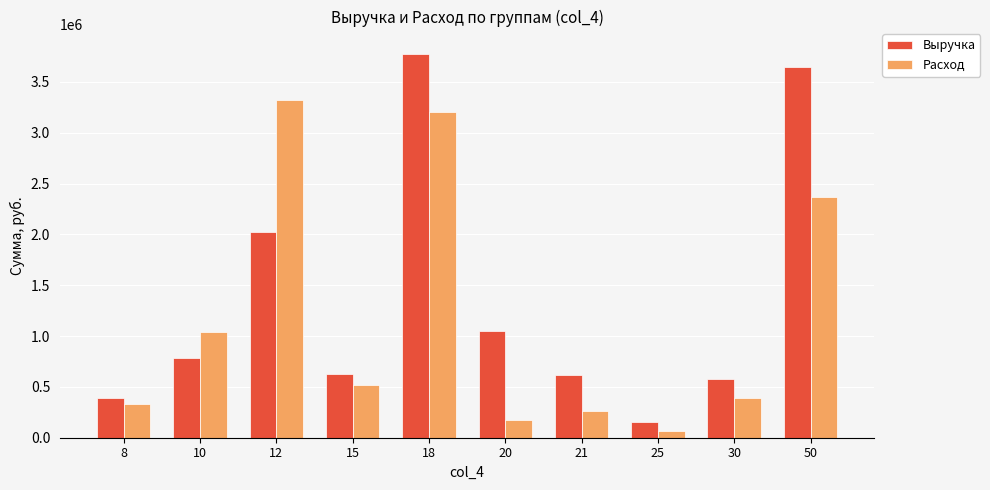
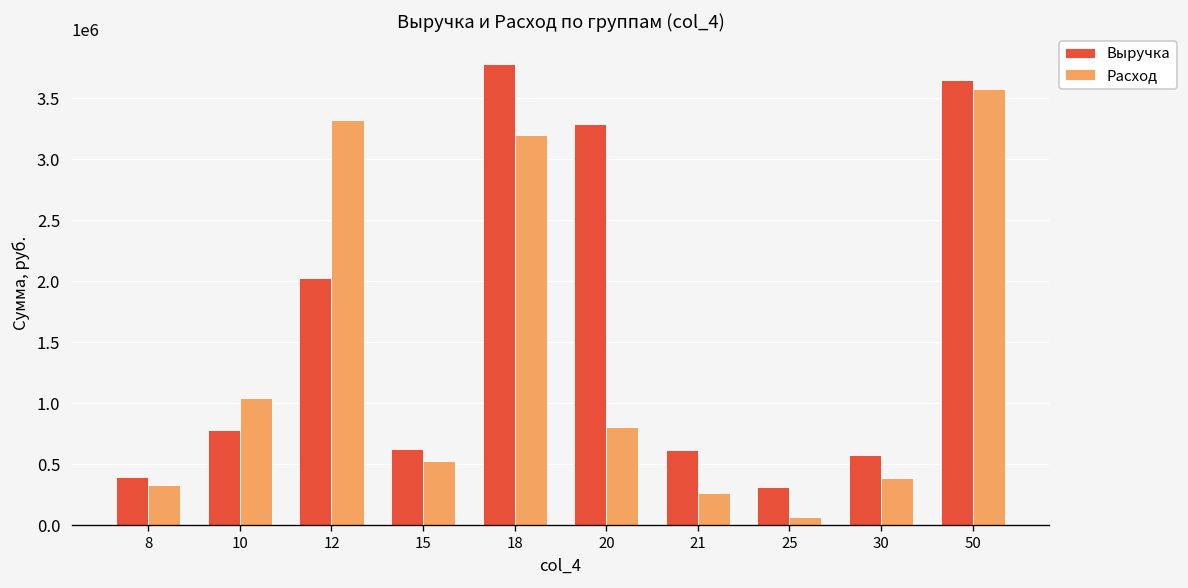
Выручка, 20: 1050000 -> 3290000
Расход, 20: 170000 -> 810000
Выручка, 25: 150000 -> 310000
Расход, 50: 2370000 -> 3580000
